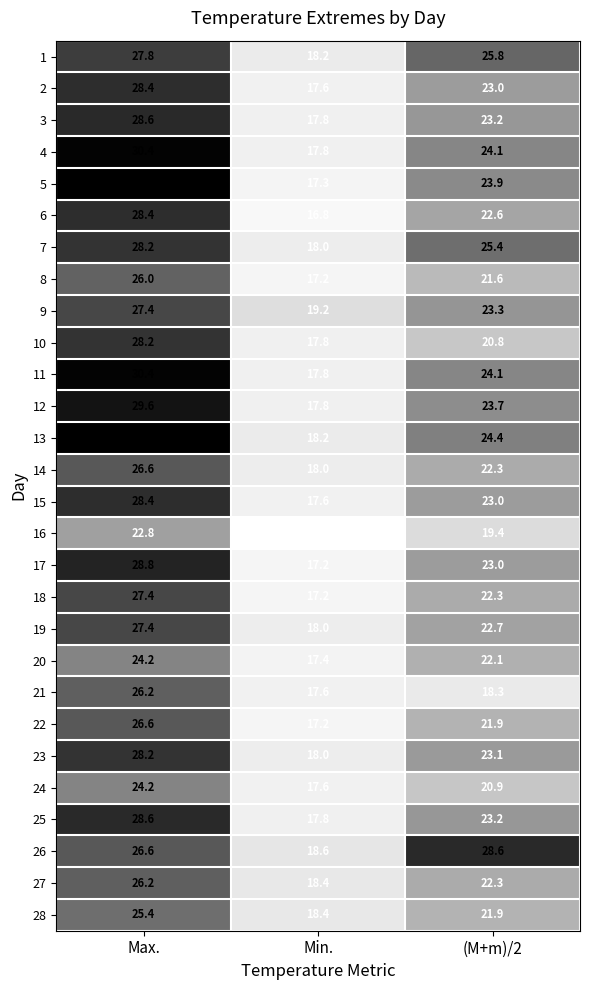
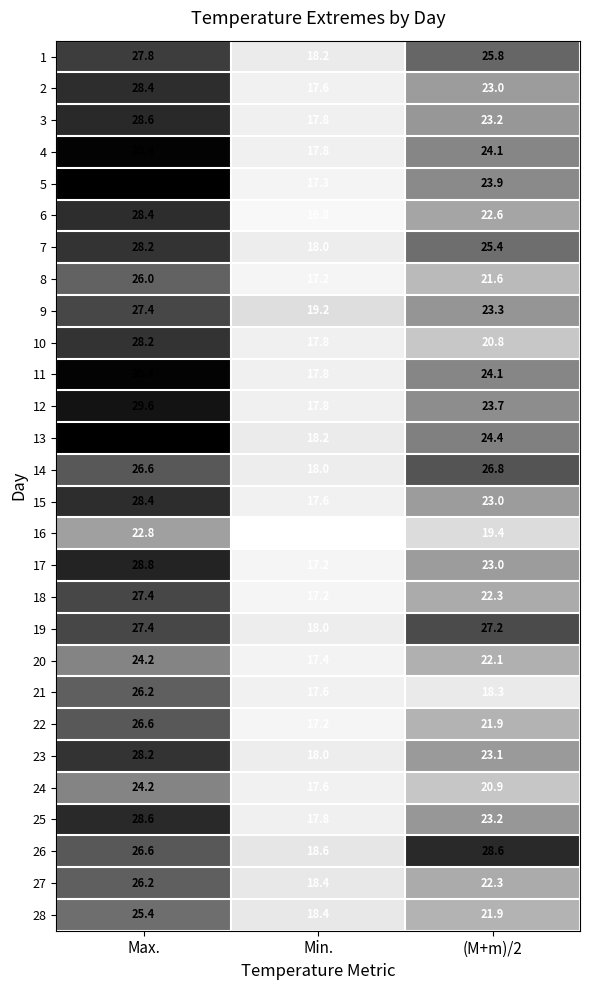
14, (M+m)/2: 22.3 -> 26.8
19, (M+m)/2: 22.7 -> 27.2
